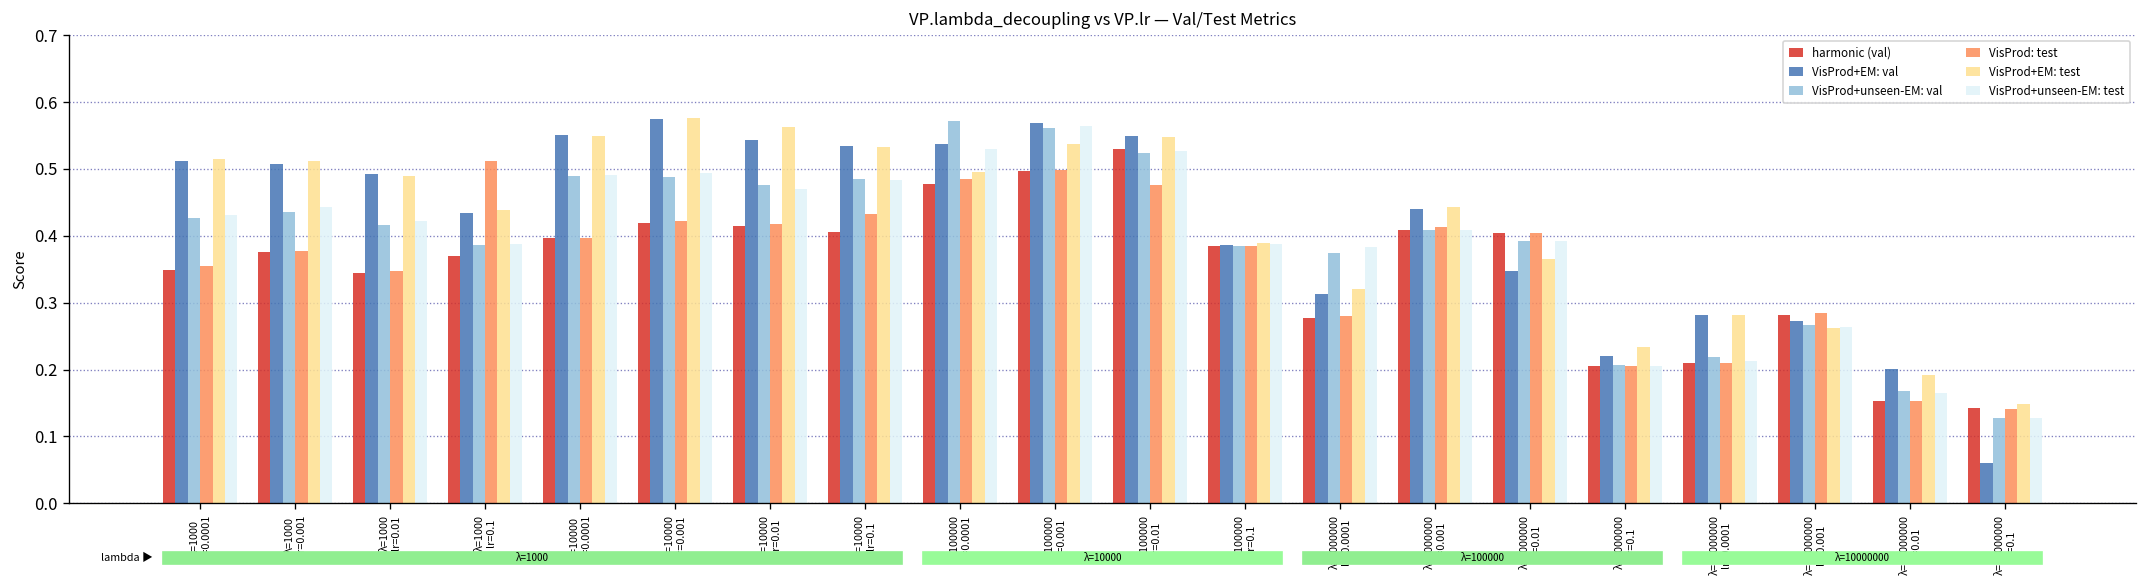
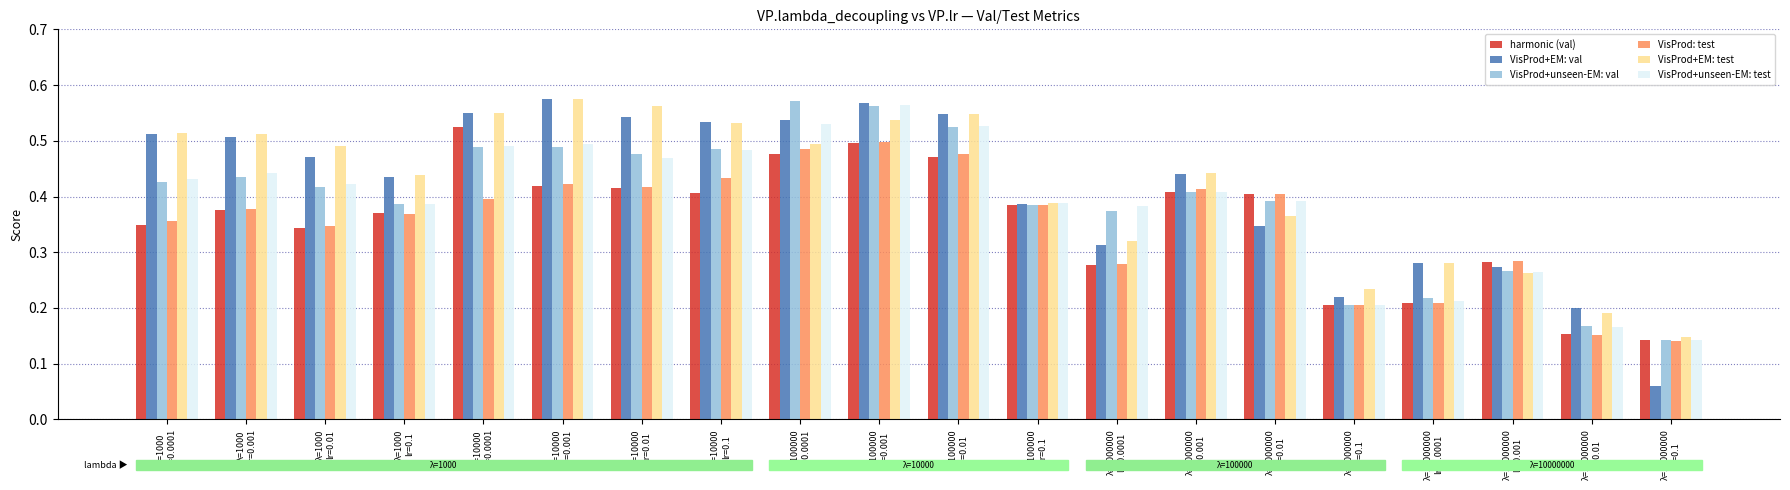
VisProd+EM: val, λ=1000 lr=0.01: 0.49 -> 0.47
VisProd: test, λ=1000 lr=0.1: 0.51 -> 0.37
harmonic (val), λ=10000 lr=0.0001: 0.40 -> 0.52
harmonic (val), λ=100000 lr=0.01: 0.53 -> 0.47
VisProd+unseen-EM: val, λ=10000000 lr=0.1: 0.13 -> 0.14
VisProd+unseen-EM: test, λ=10000000 lr=0.1: 0.13 -> 0.14
